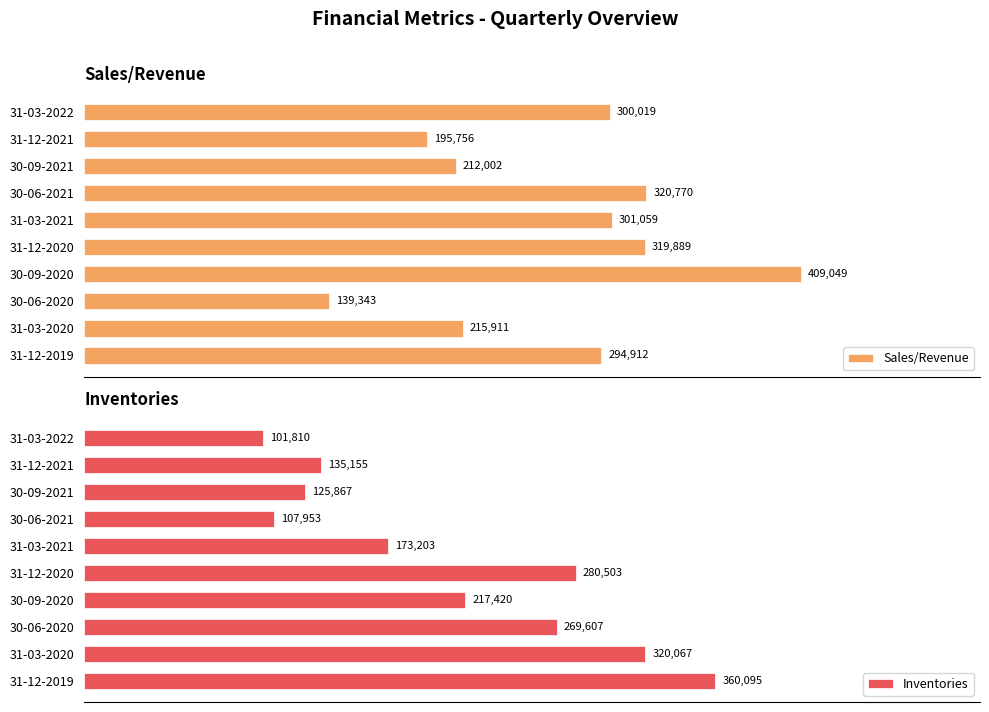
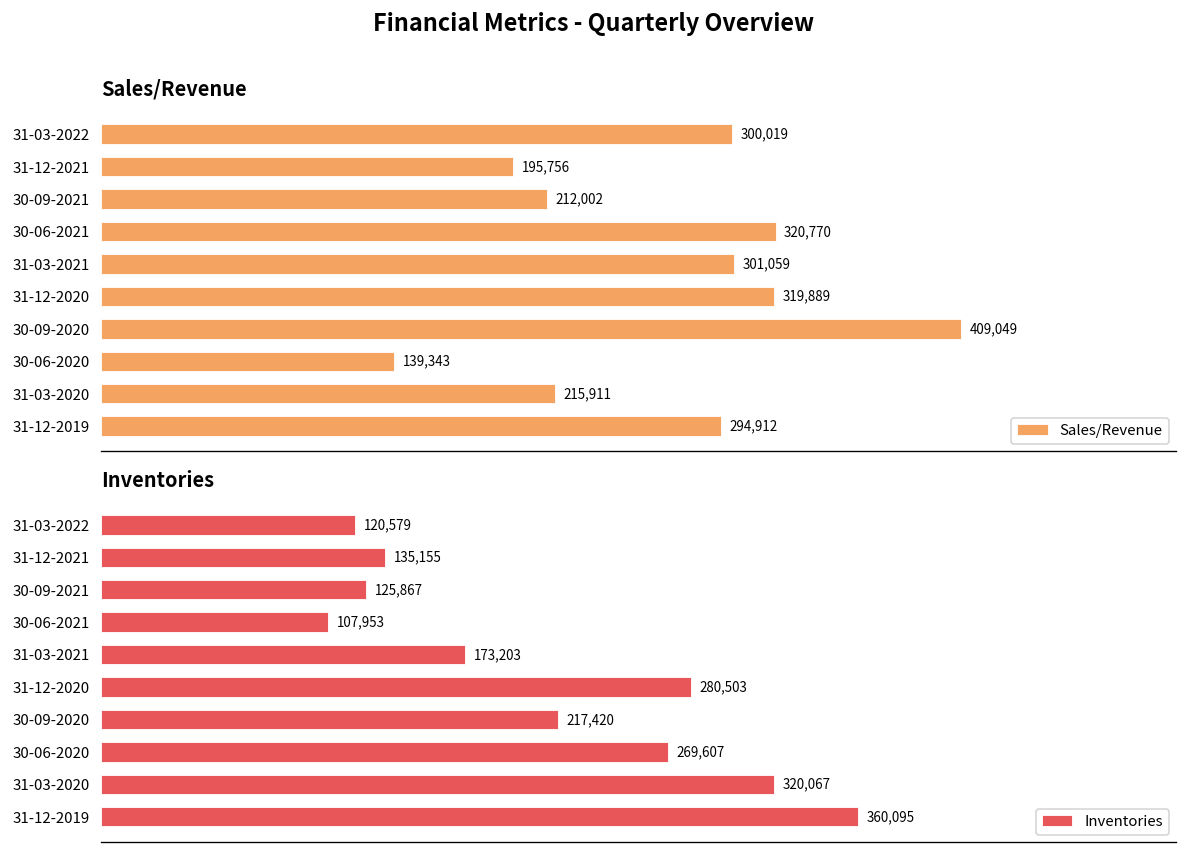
Inventories, 31-03-2022: 101,810 -> 120,579
